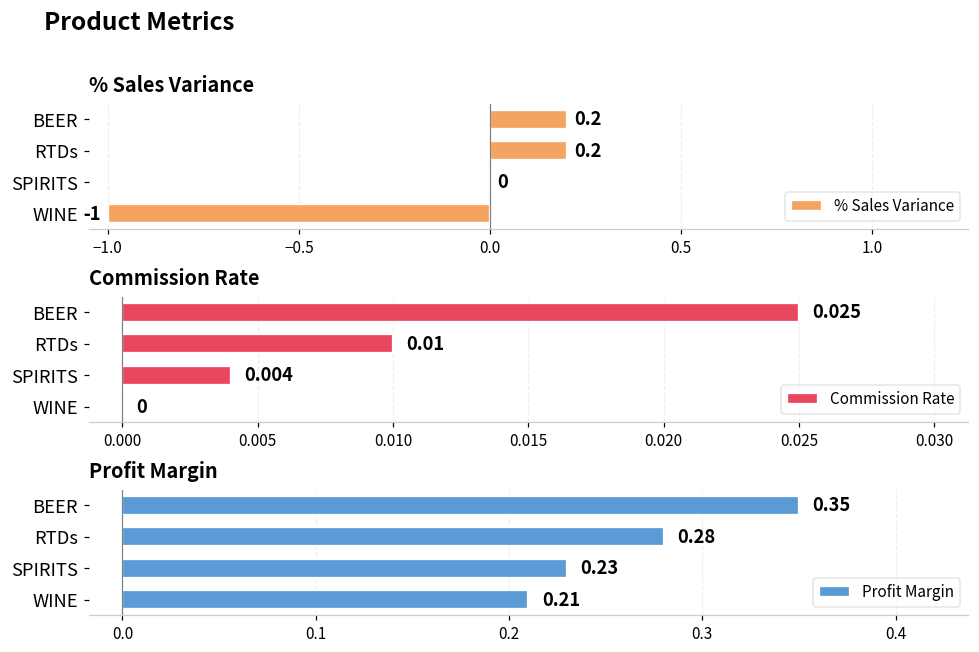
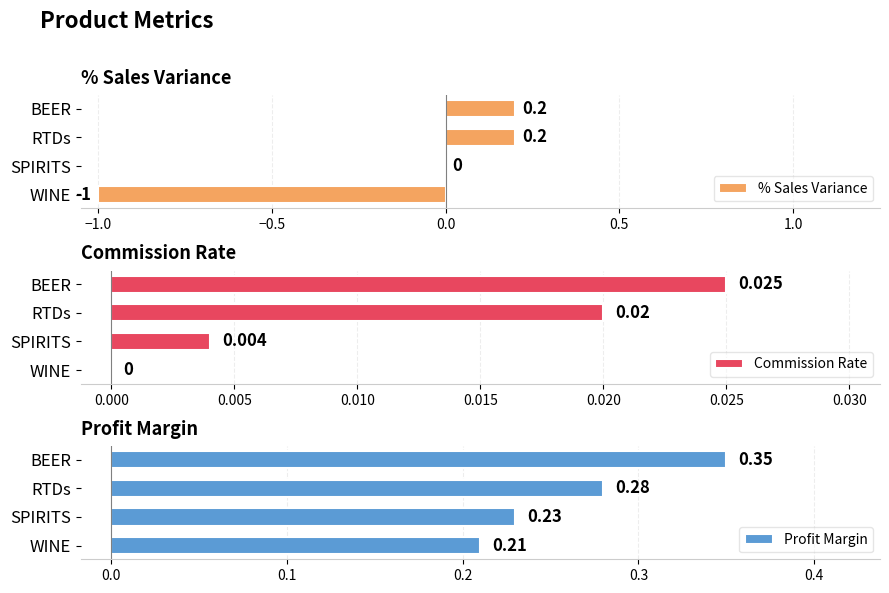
Commission Rate, RTDs: 0.01 -> 0.02
